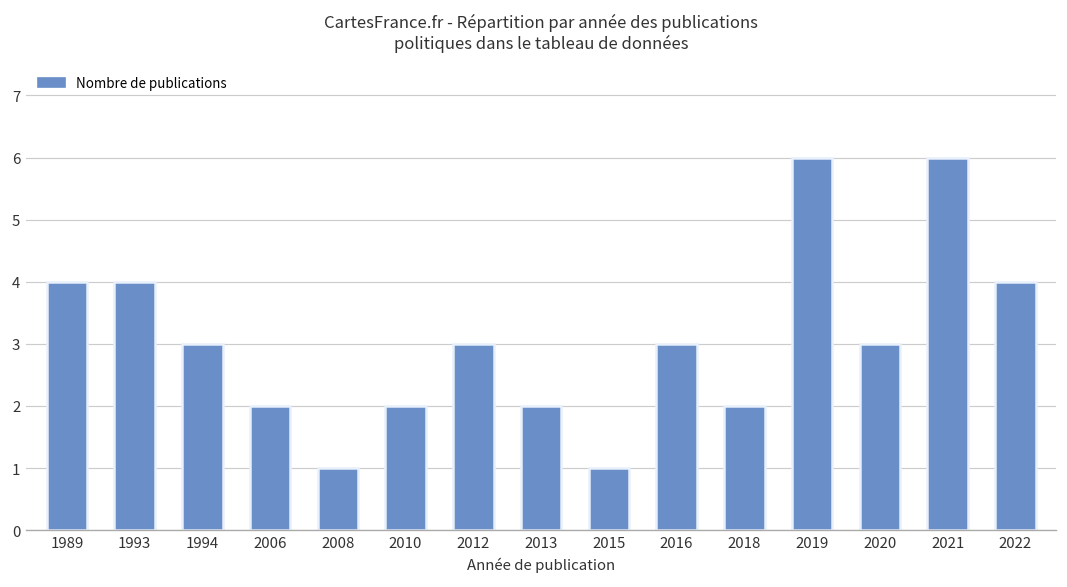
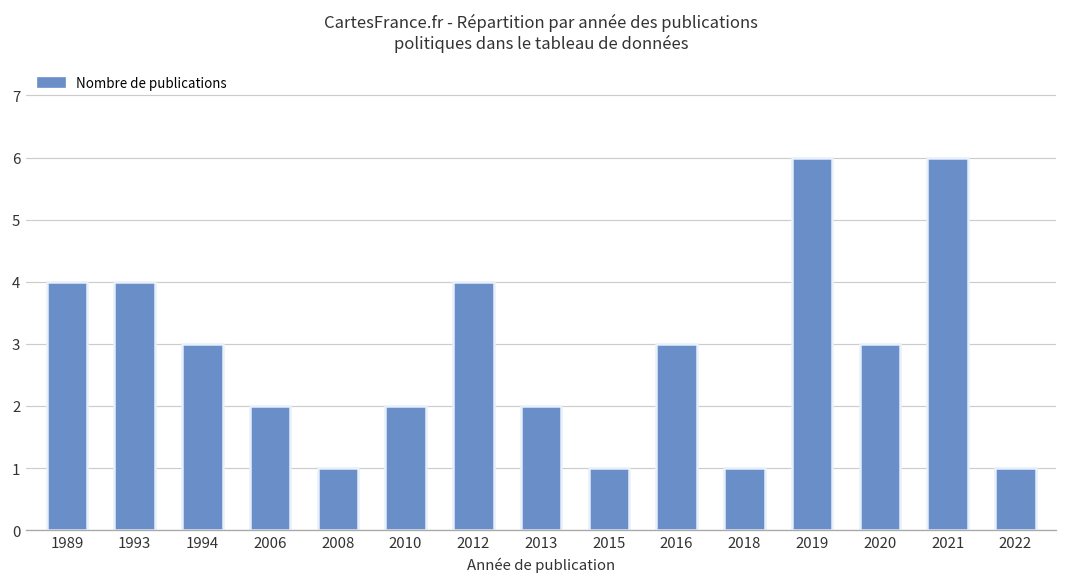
2012: 3 -> 4
2018: 2 -> 1
2022: 4 -> 1
